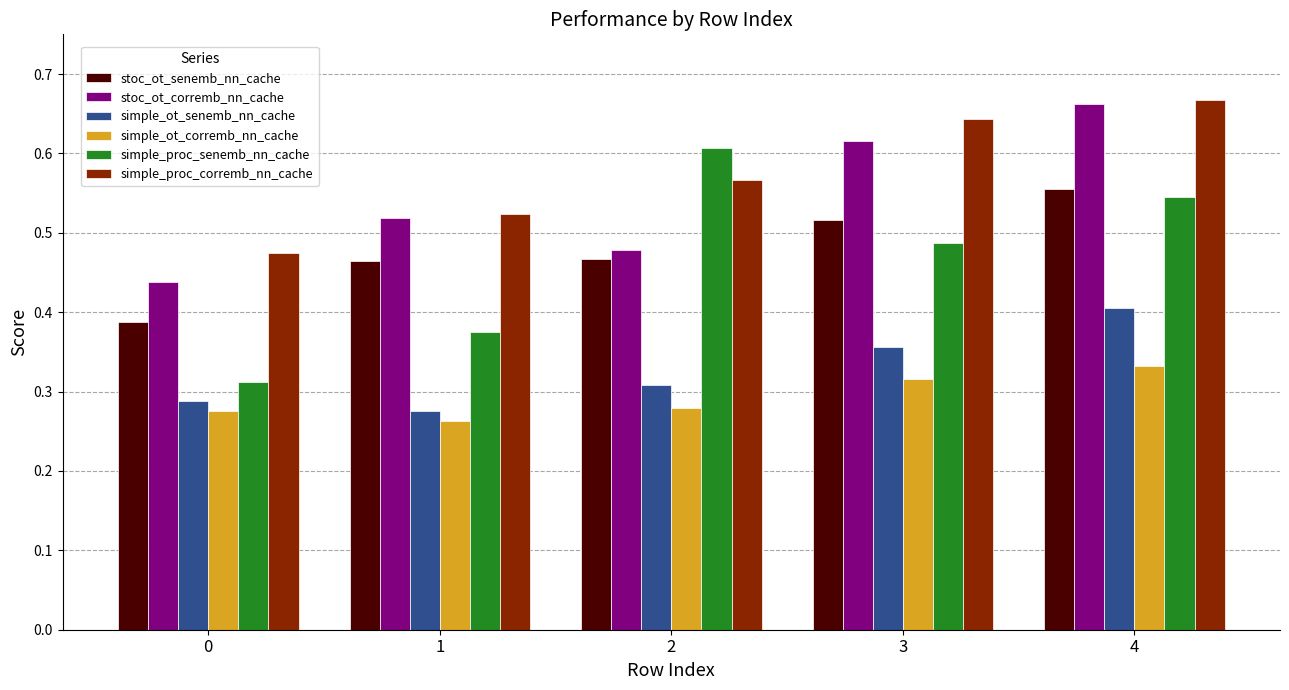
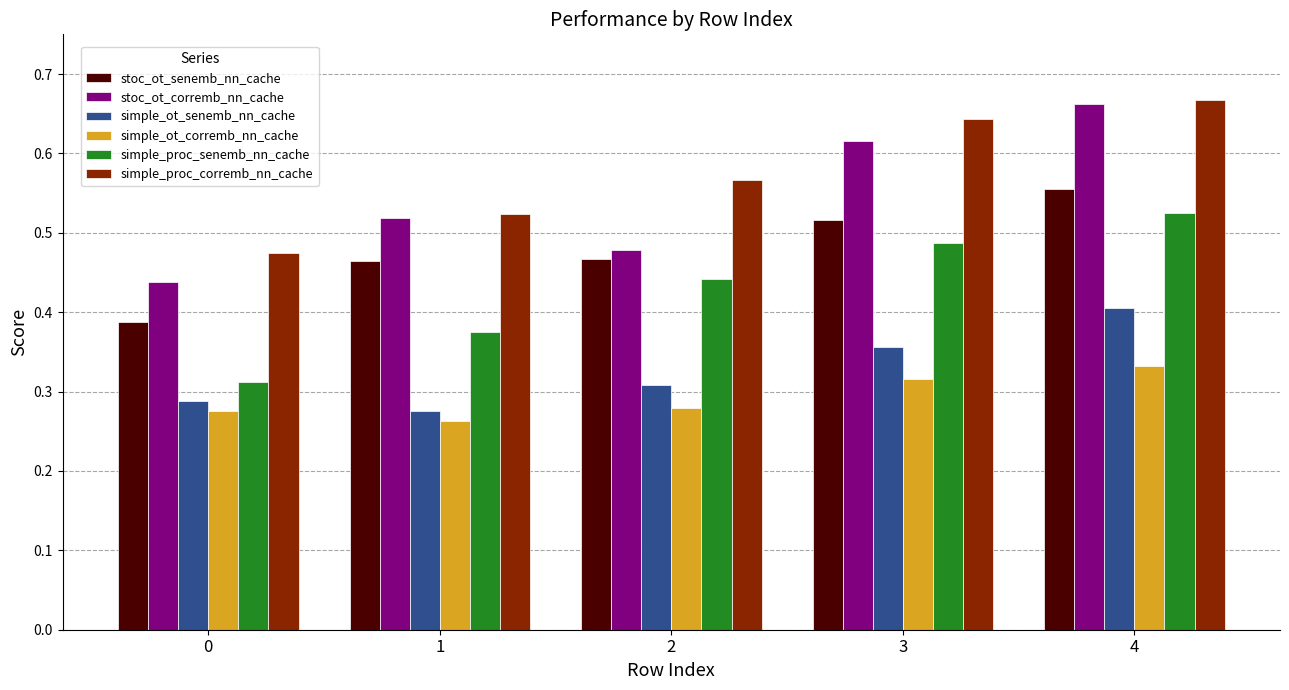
simple_proc_senemb_nn_cache, 2: 0.61 -> 0.44
simple_proc_senemb_nn_cache, 4: 0.55 -> 0.53
